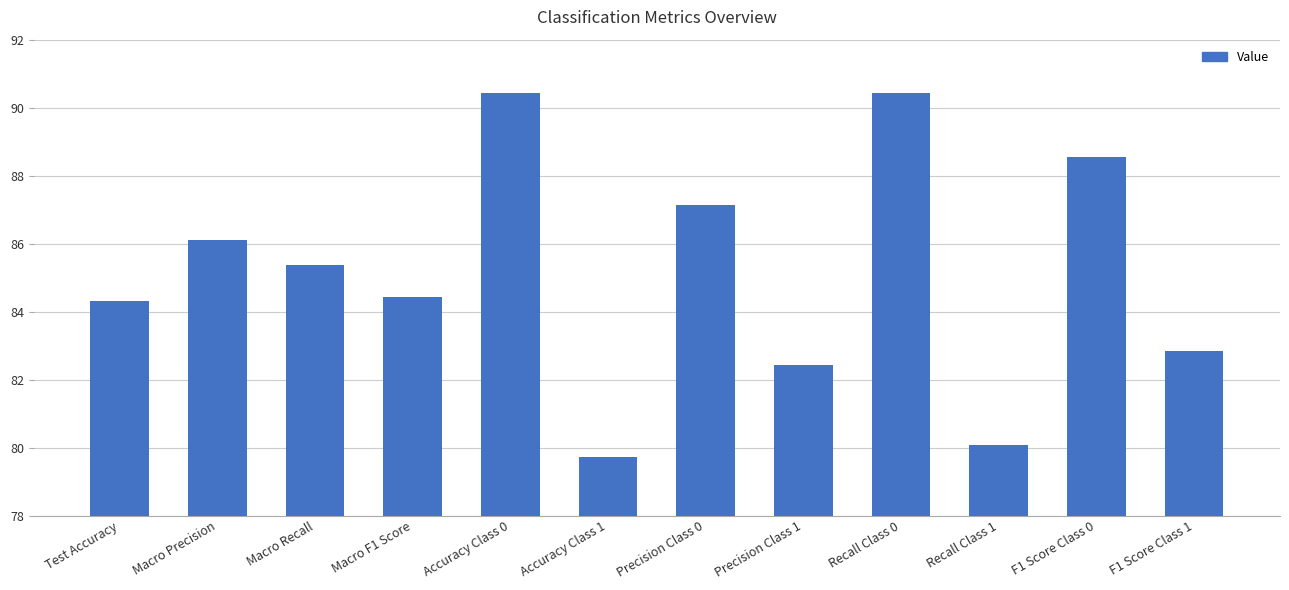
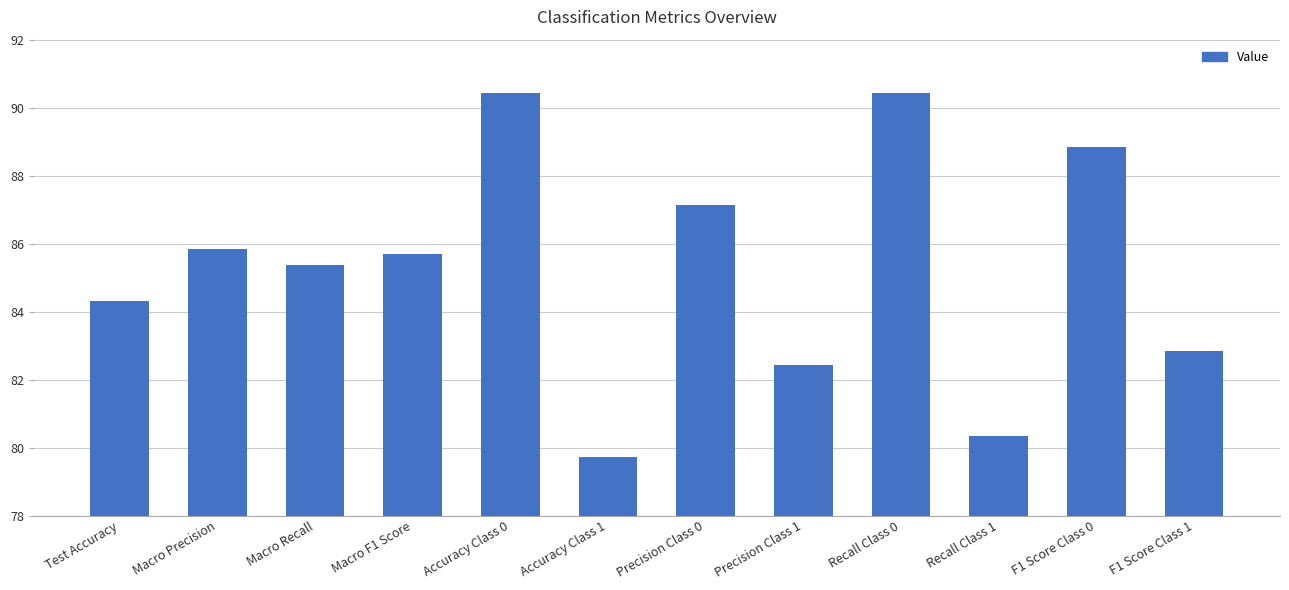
Macro Precision: 86.1 -> 85.8
Macro F1 Score: 84.4 -> 85.7
Recall Class 1: 80.1 -> 80.4
F1 Score Class 0: 88.6 -> 88.9
